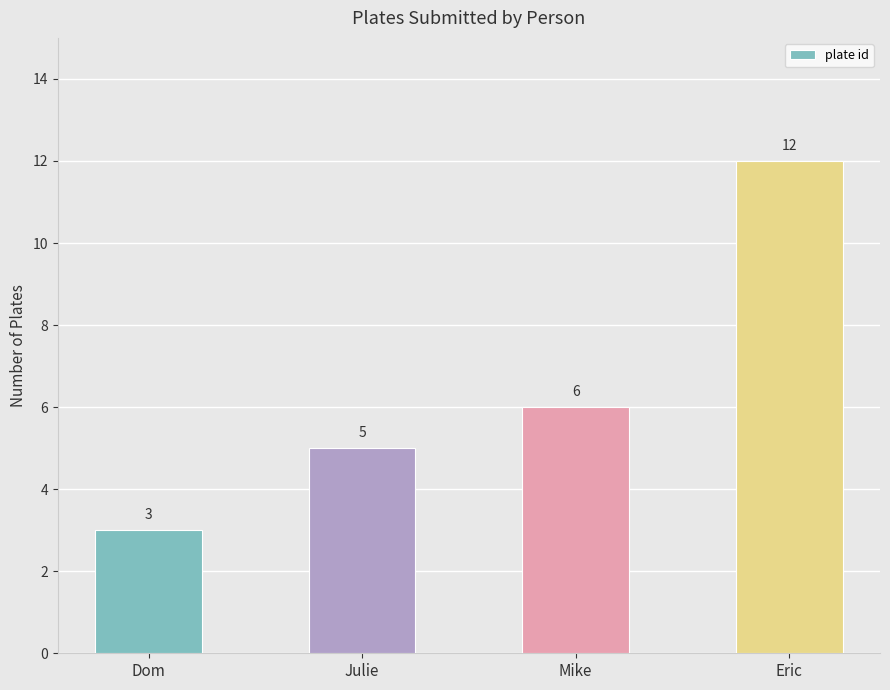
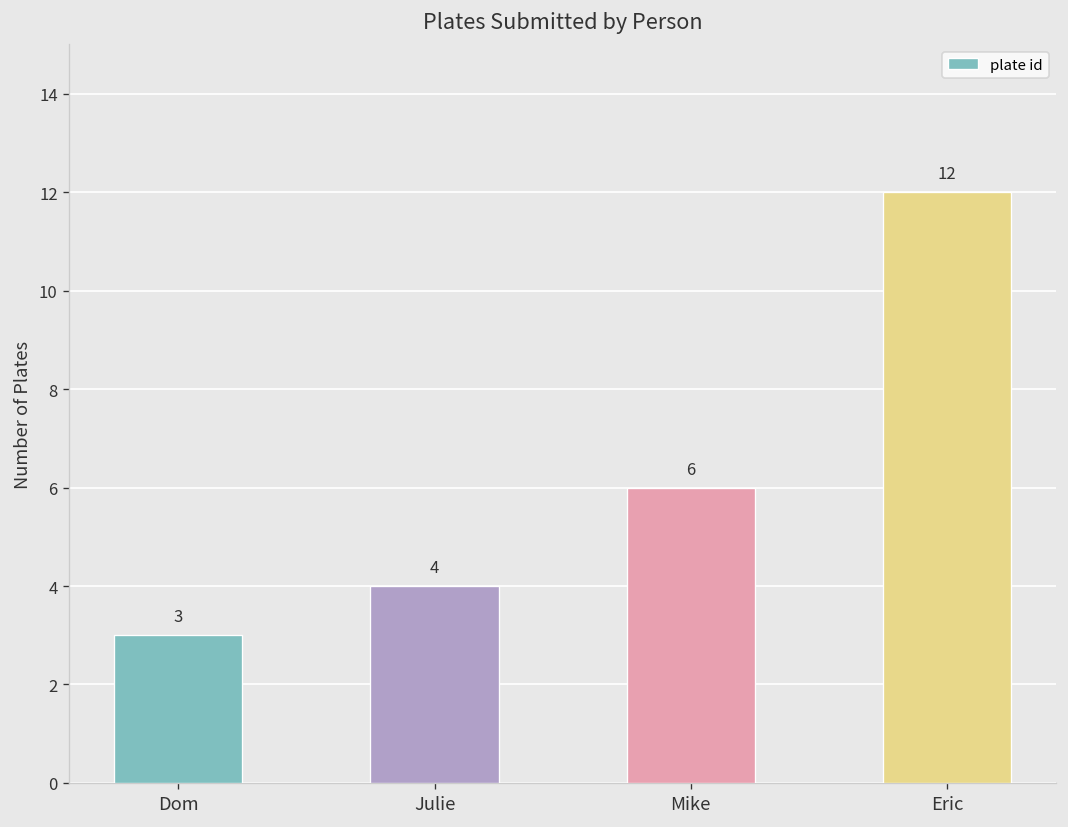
Julie: 5 -> 4
